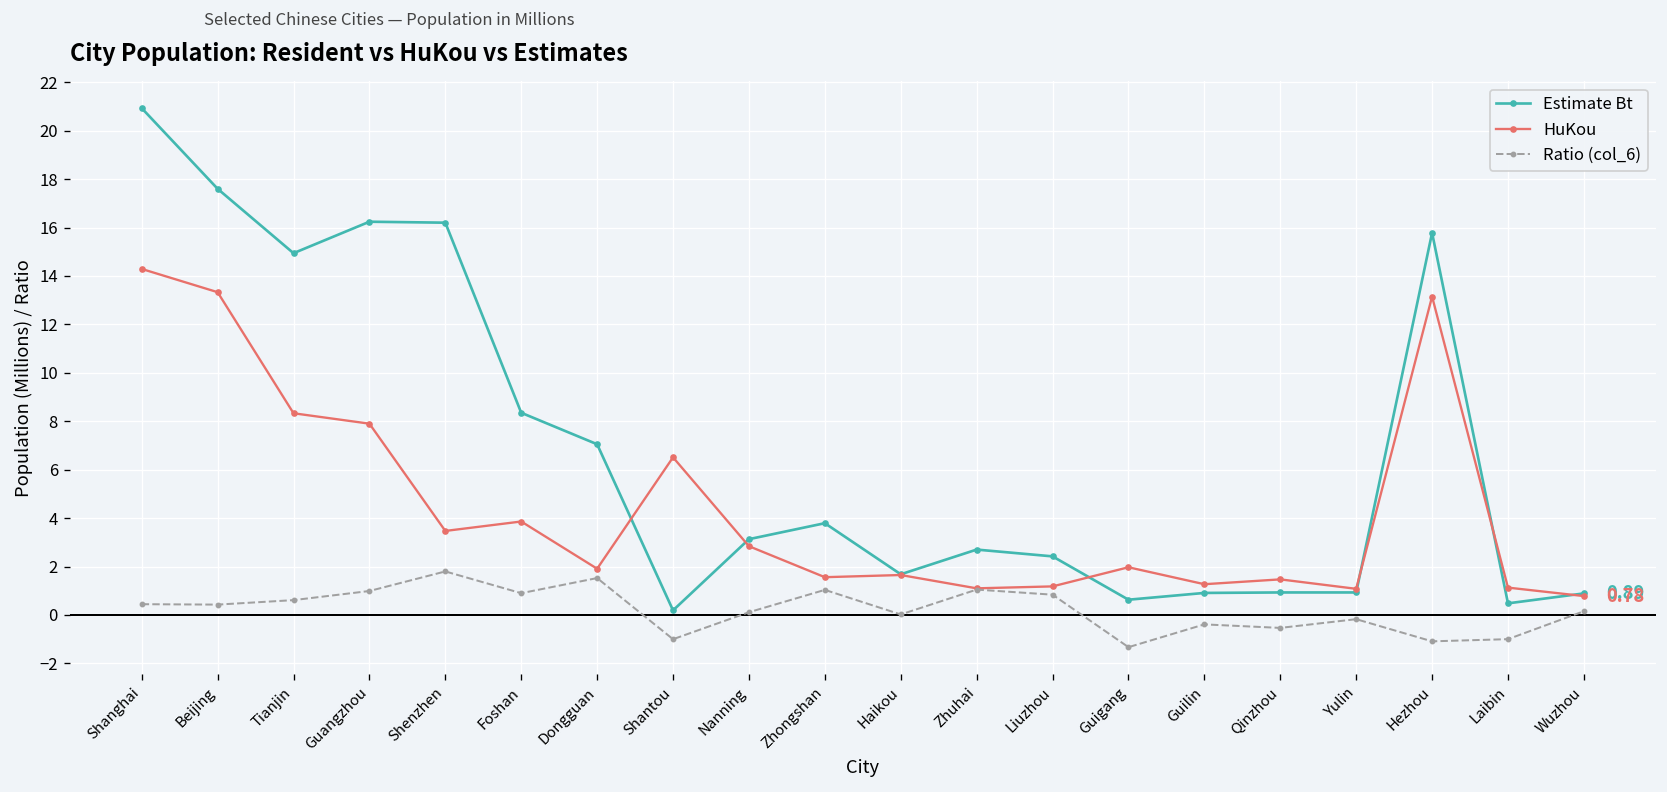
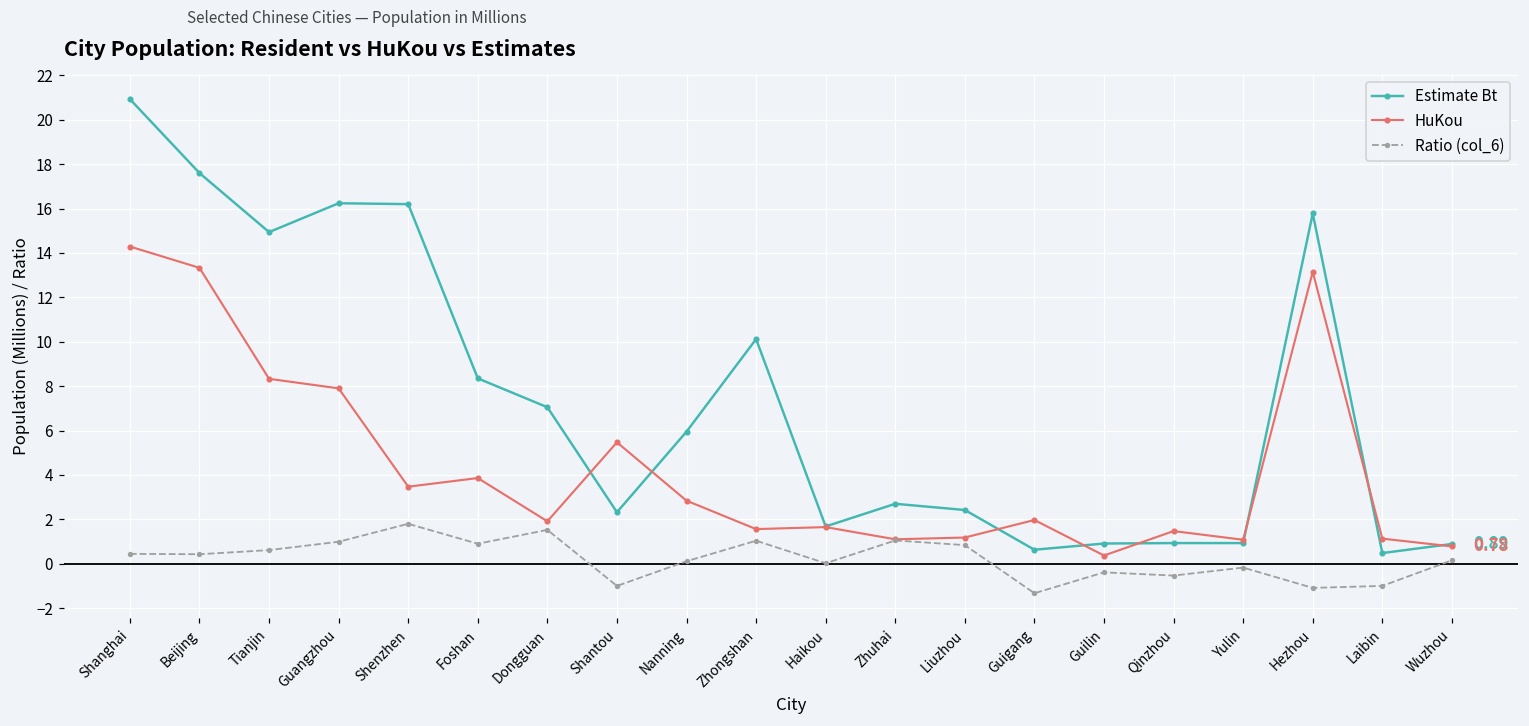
Estimate Bt, Shantou: 0.2 -> 2.3
HuKou, Shantou: 6.5 -> 5.5
Estimate Bt, Nanning: 3.1 -> 6.0
Estimate Bt, Zhongshan: 3.8 -> 10.1
HuKou, Guilin: 1.3 -> 0.4
